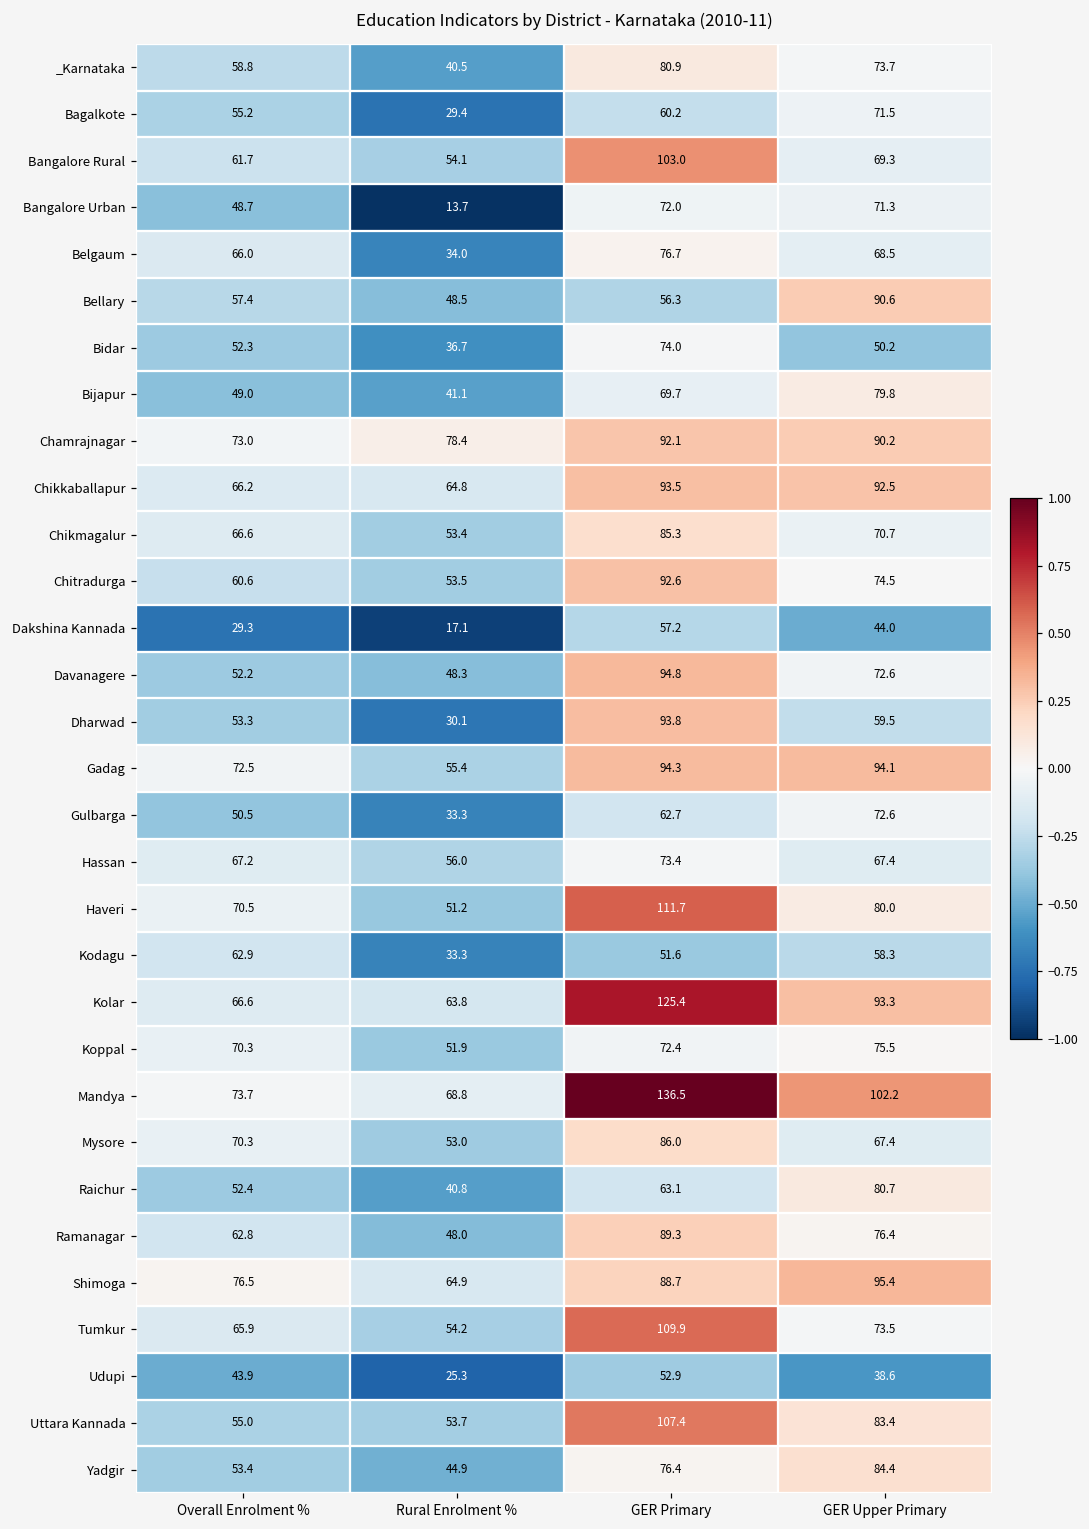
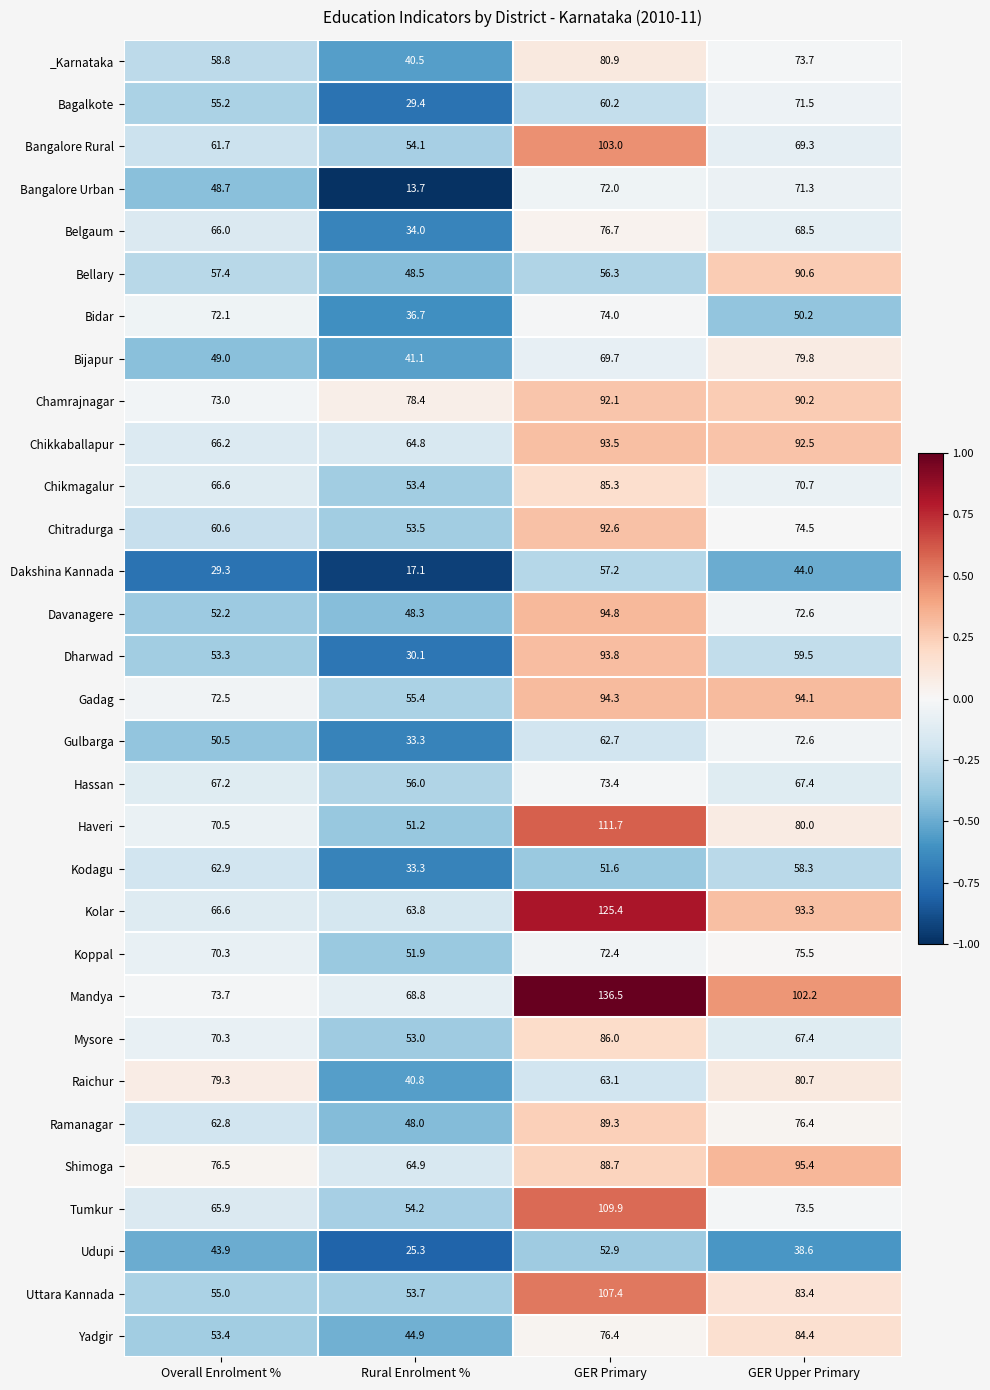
Bidar, Overall Enrolment %: 52.3 -> 72.1
Raichur, Overall Enrolment %: 52.4 -> 79.3
